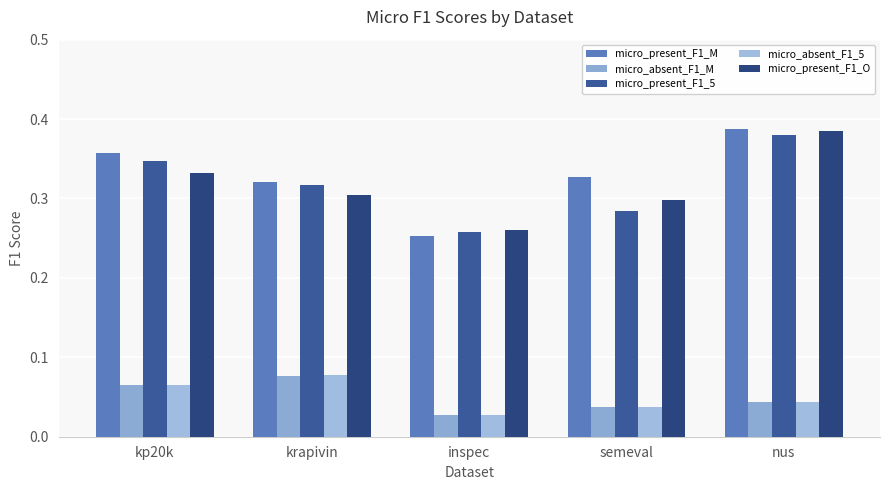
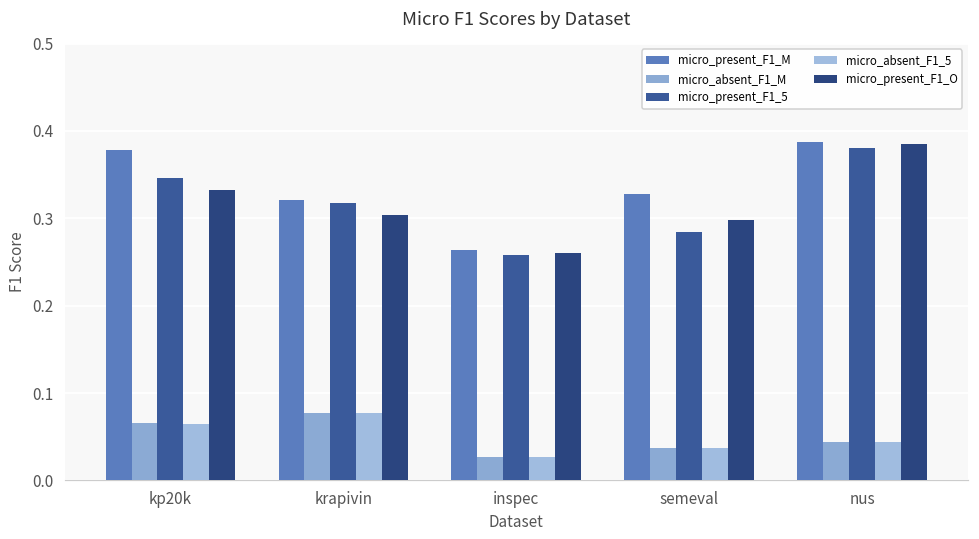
micro_present_F1_M, kp20k: 0.36 -> 0.38
micro_present_F1_M, inspec: 0.25 -> 0.26
